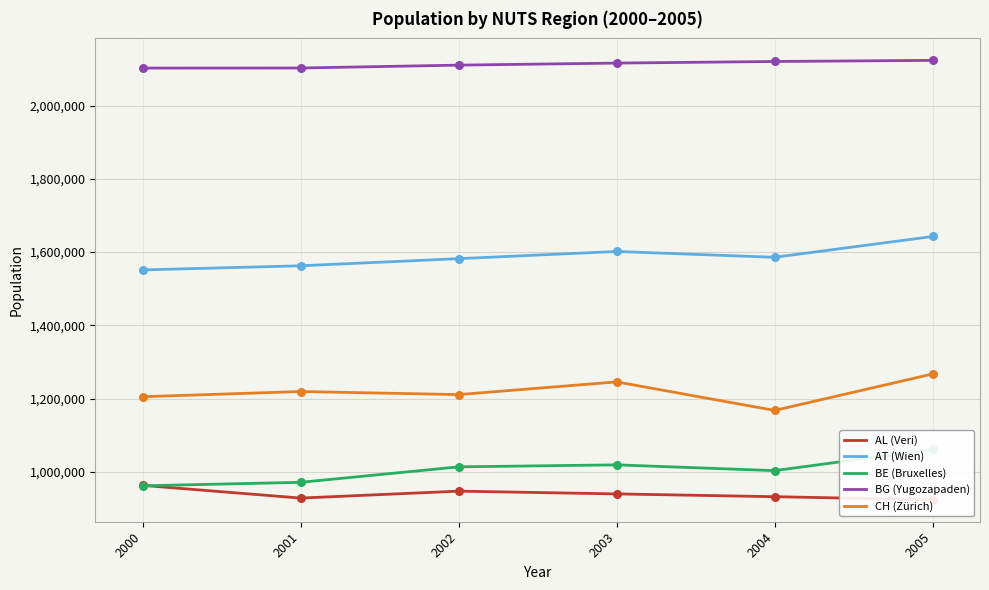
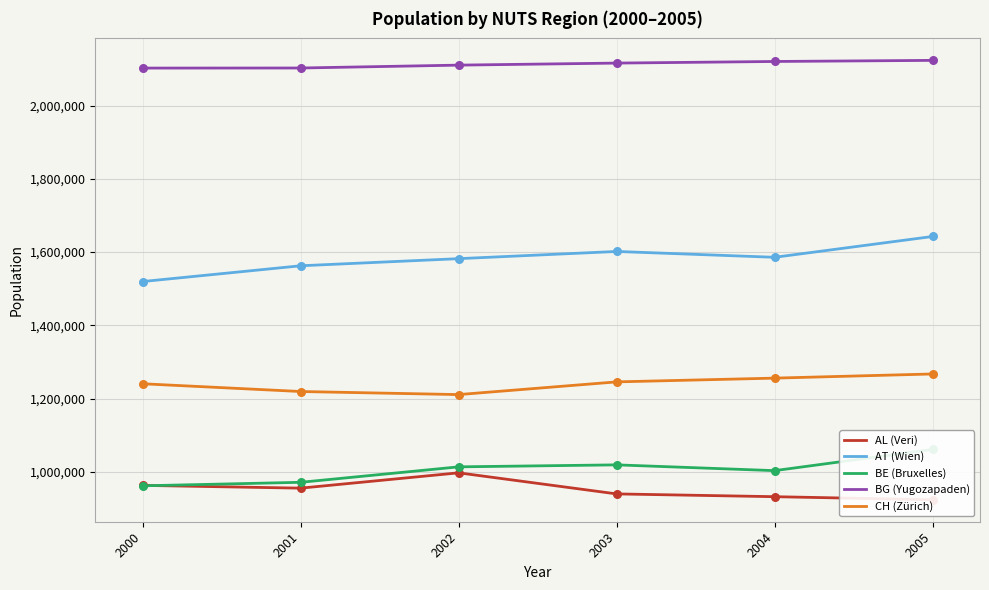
AT (Wien), 2000: 1,550,000 -> 1,520,000
CH (Zürich), 2000: 1,210,000 -> 1,240,000
AL (Veri), 2001: 930,000 -> 960,000
AL (Veri), 2002: 950,000 -> 1,000,000
CH (Zürich), 2004: 1,170,000 -> 1,260,000
